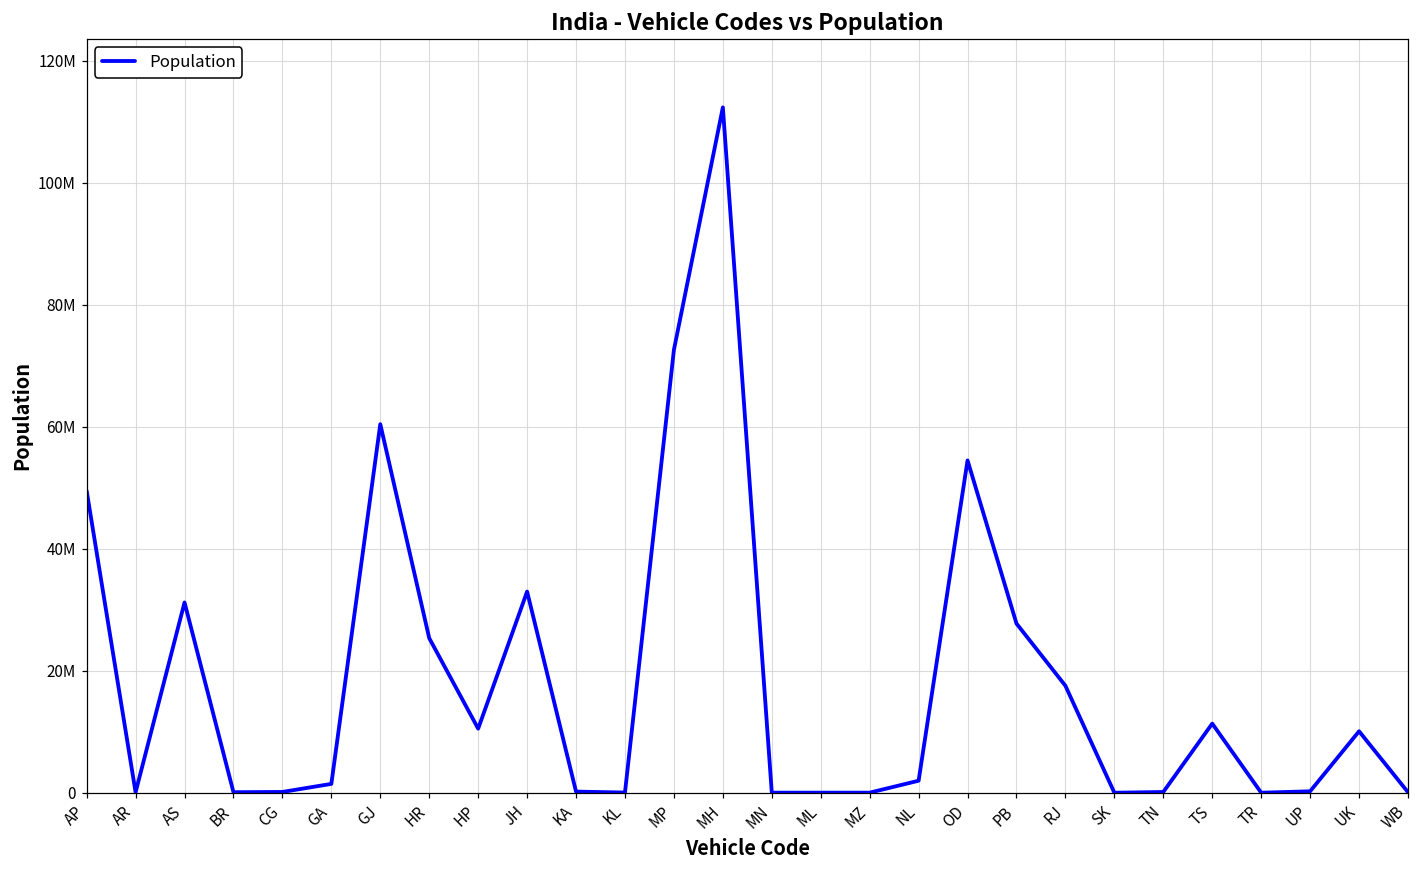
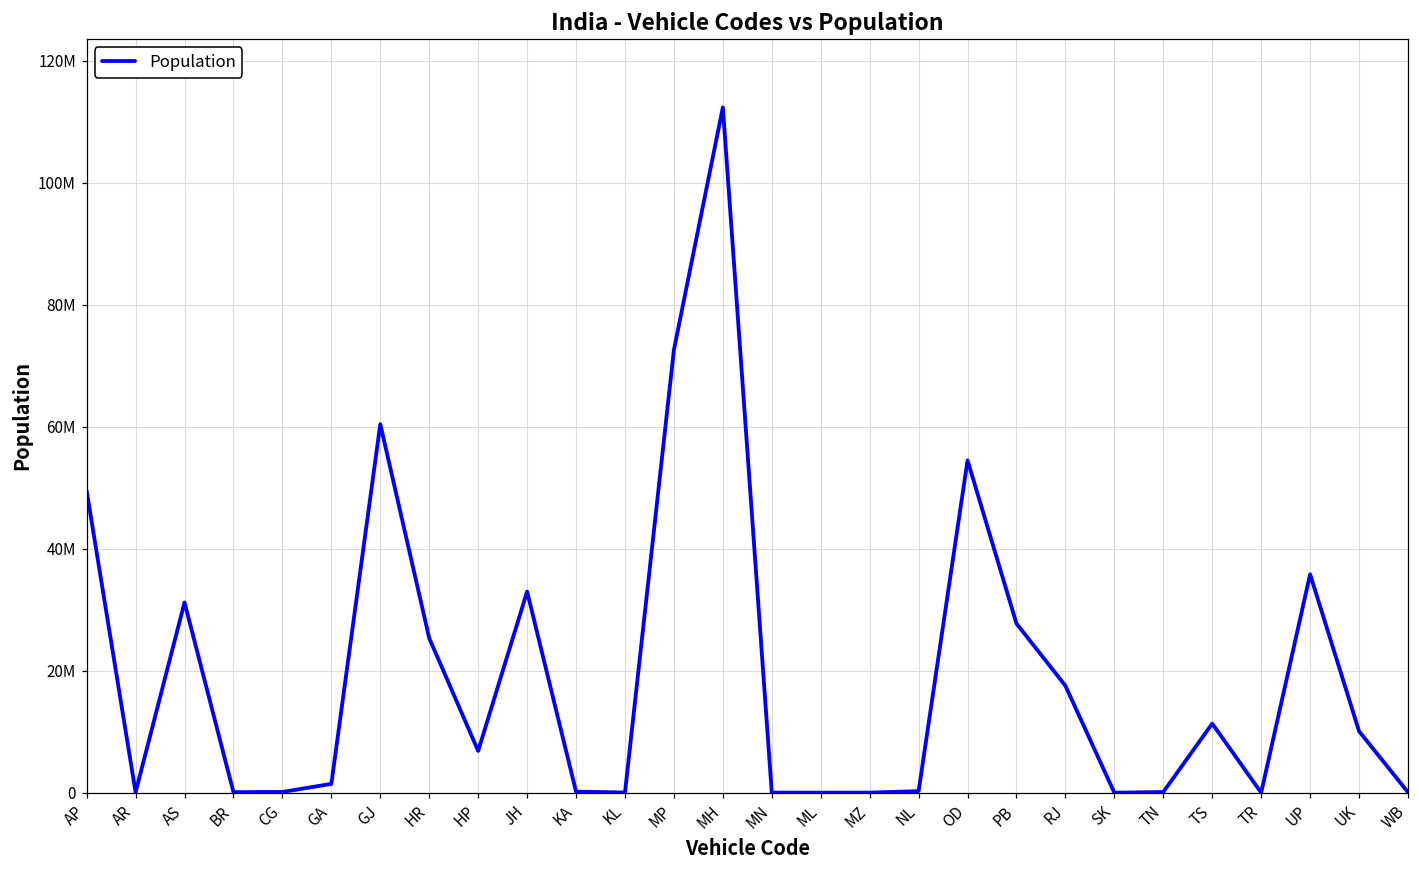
HP: 11000000 -> 7000000
NL: 2000000 -> 0
UP: 0 -> 36000000
